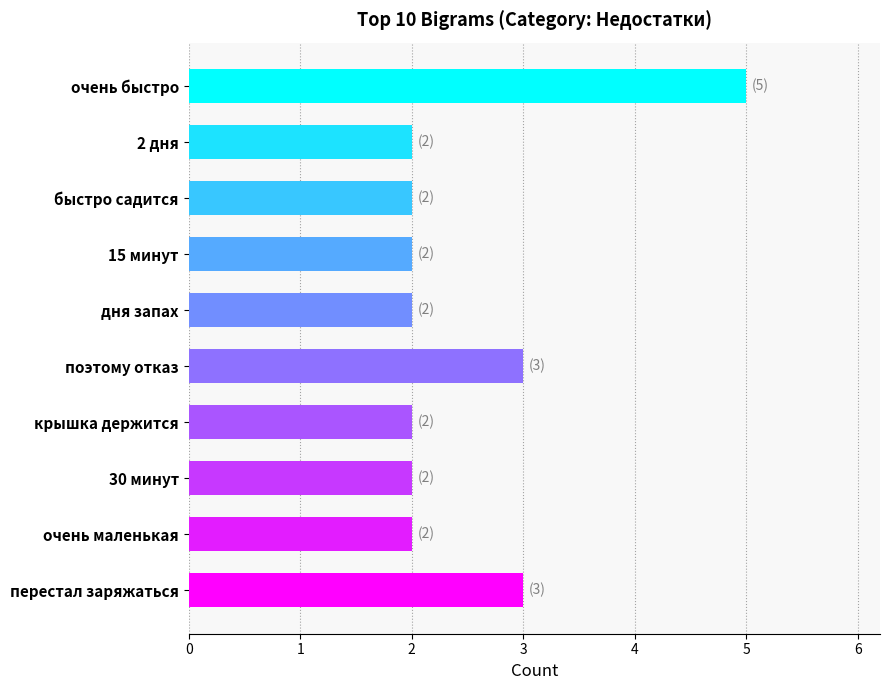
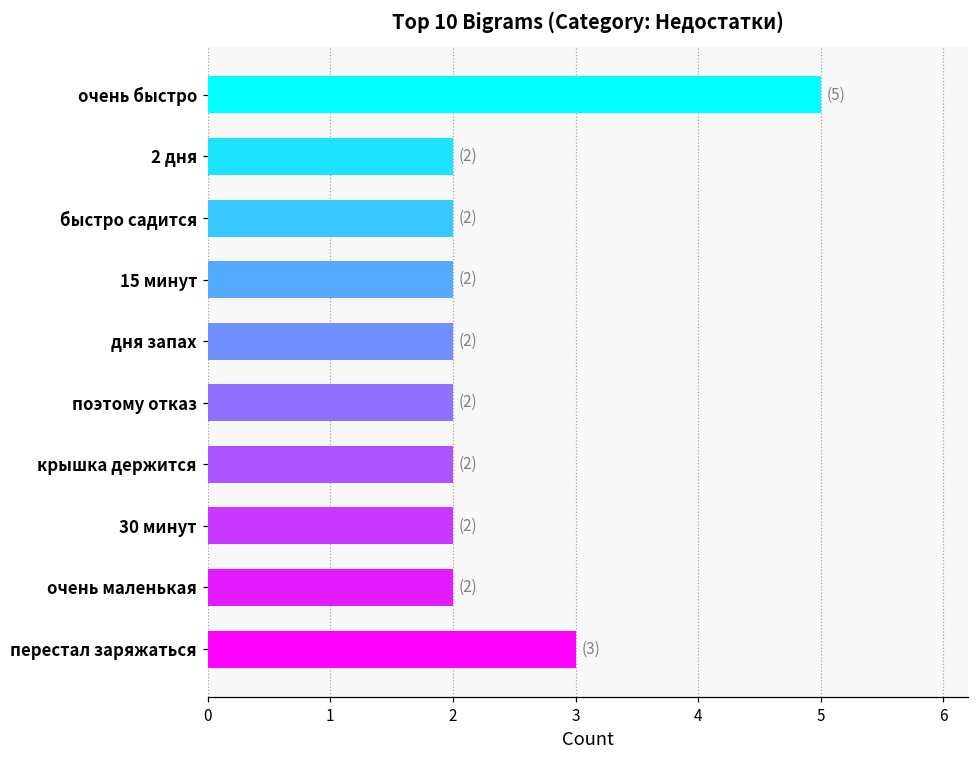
поэтому отказ: (3) -> (2)
